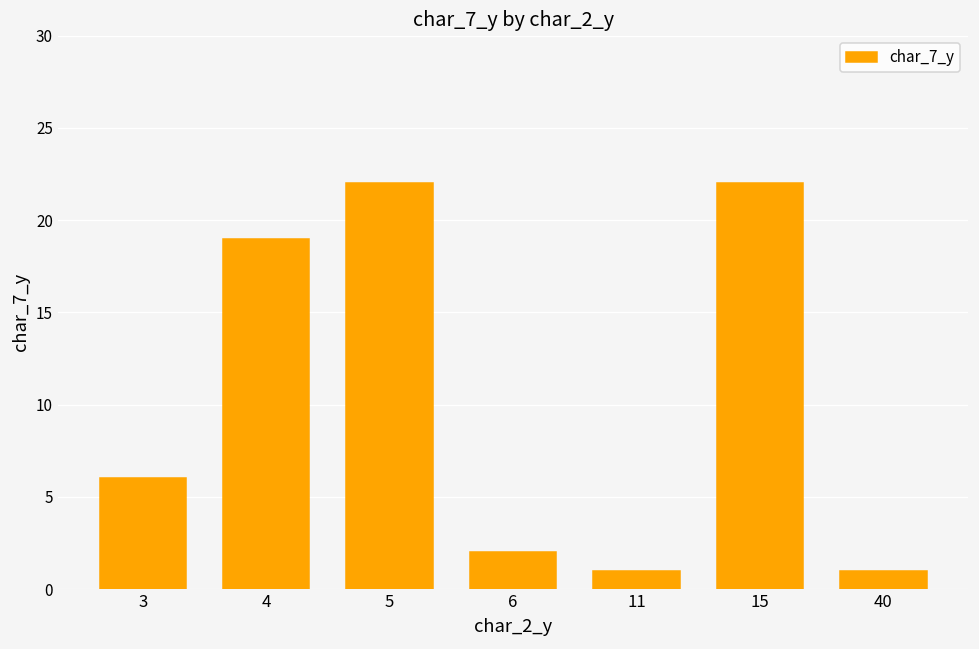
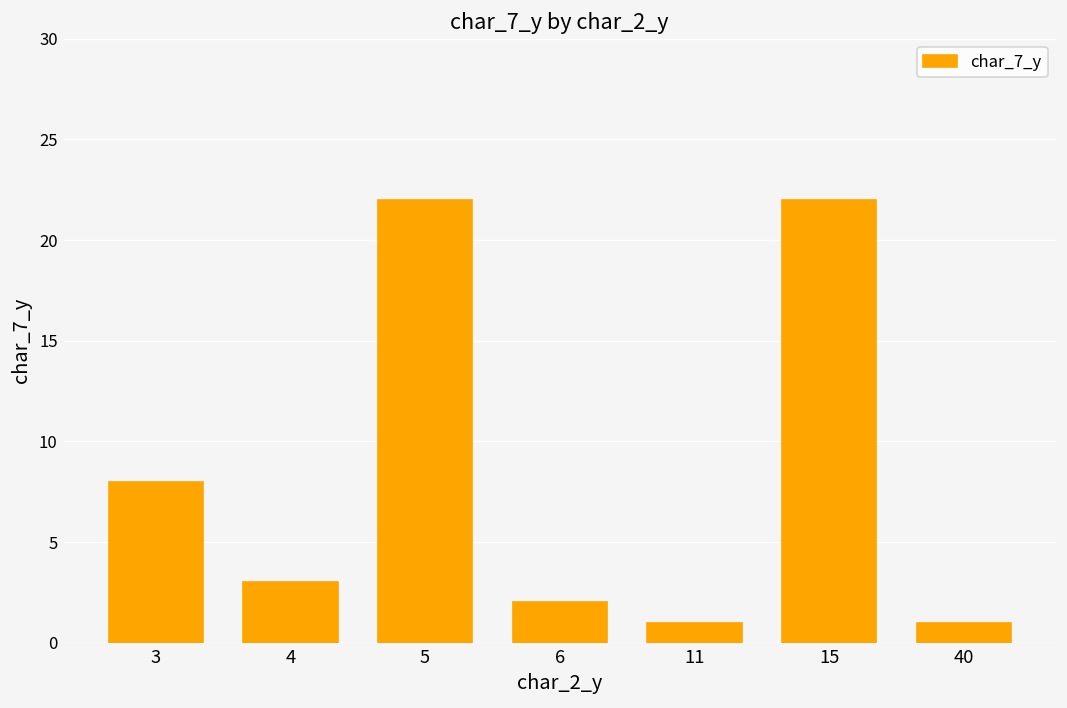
3: 6 -> 8
4: 19 -> 3
